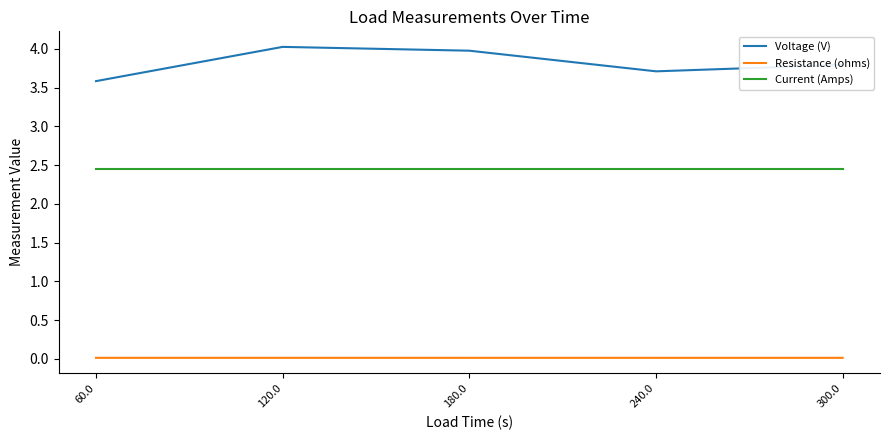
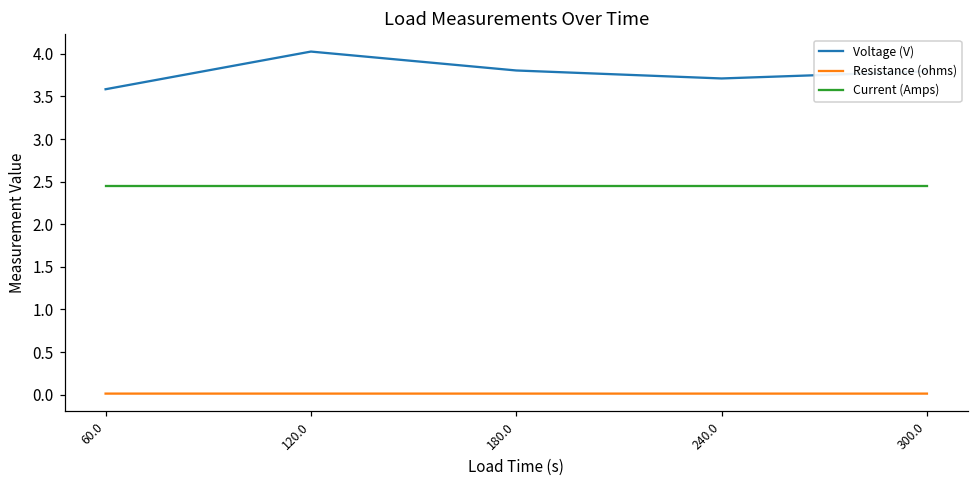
Voltage (V), 180.0: 4.0 -> 3.8
